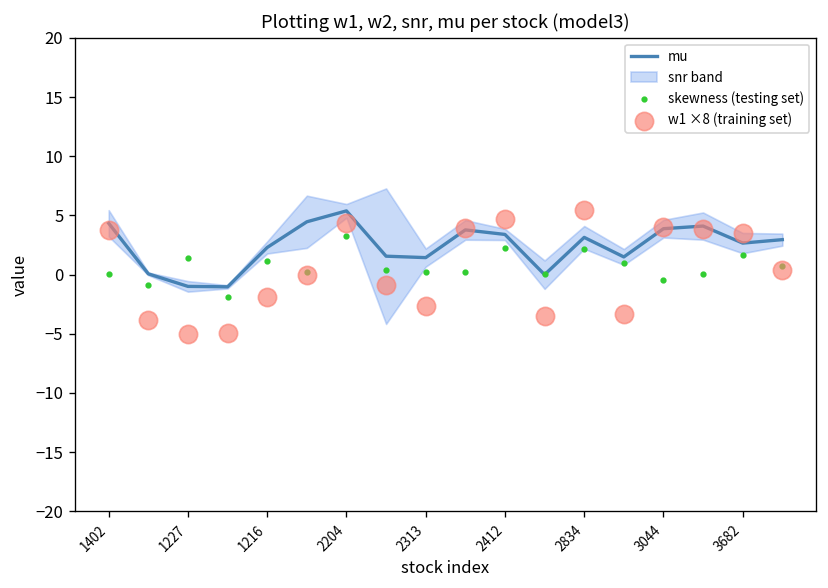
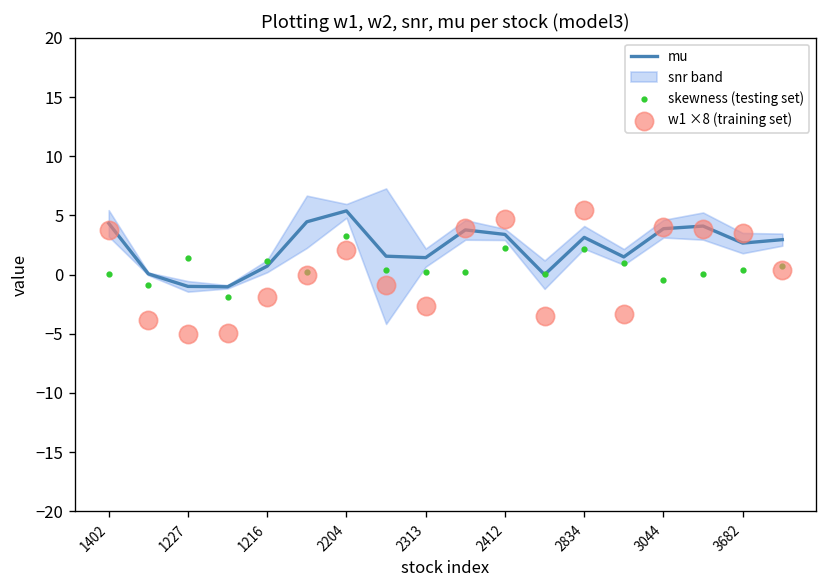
mu, 1216: 2 -> 1
w1 ×8 (training set), 2204: 4 -> 2
skewness (testing set), 3682: 2 -> 0
